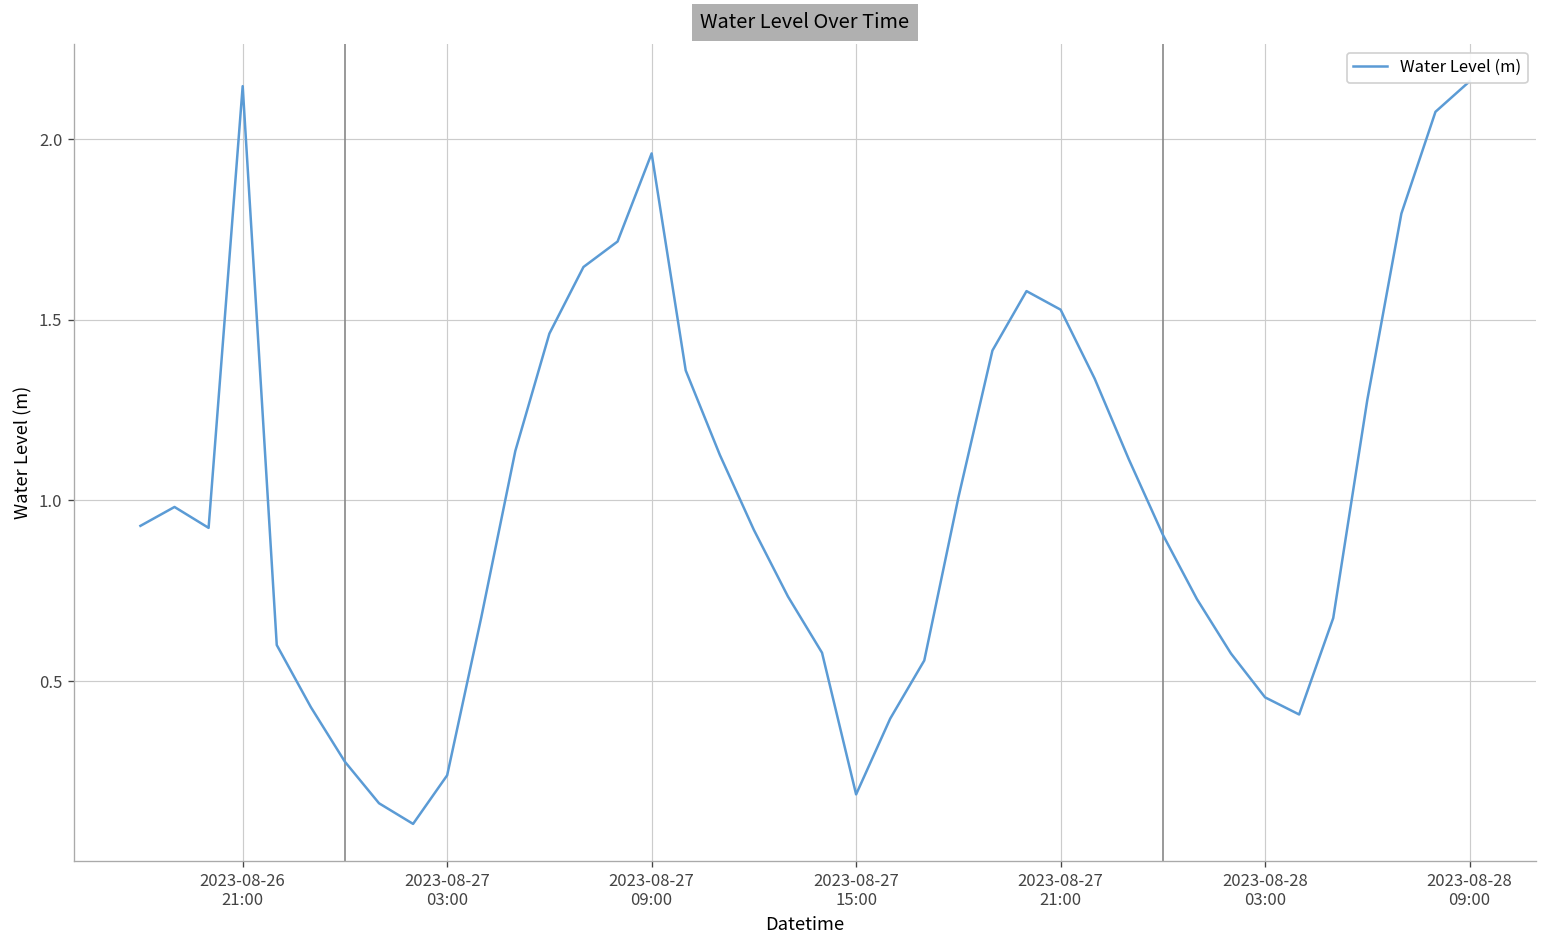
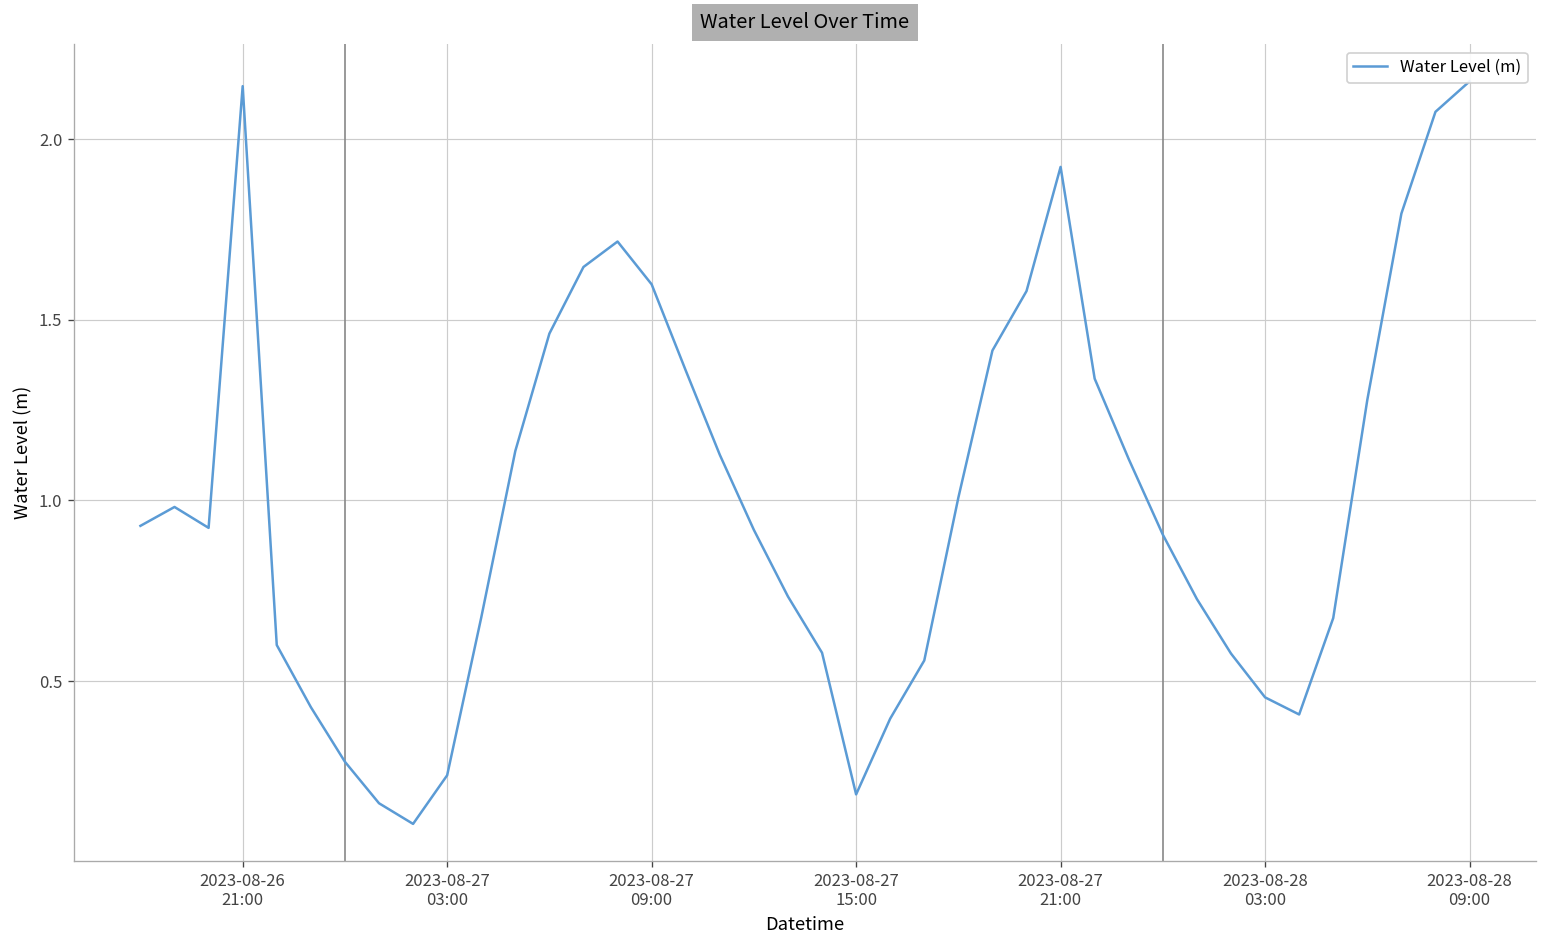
2023-08-27 09:00: 1.96 -> 1.60
2023-08-27 21:00: 1.53 -> 1.92
